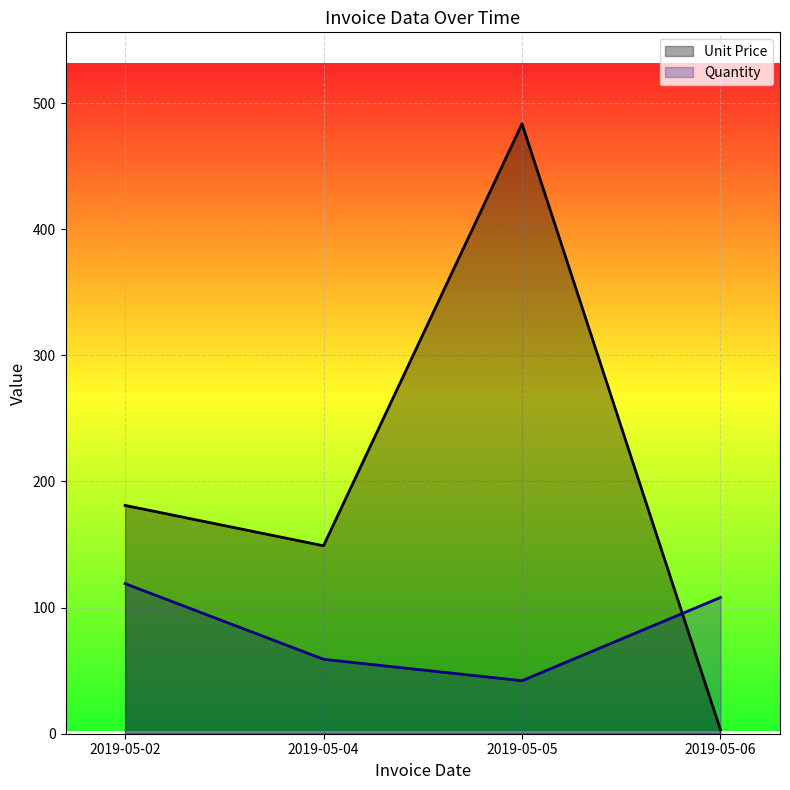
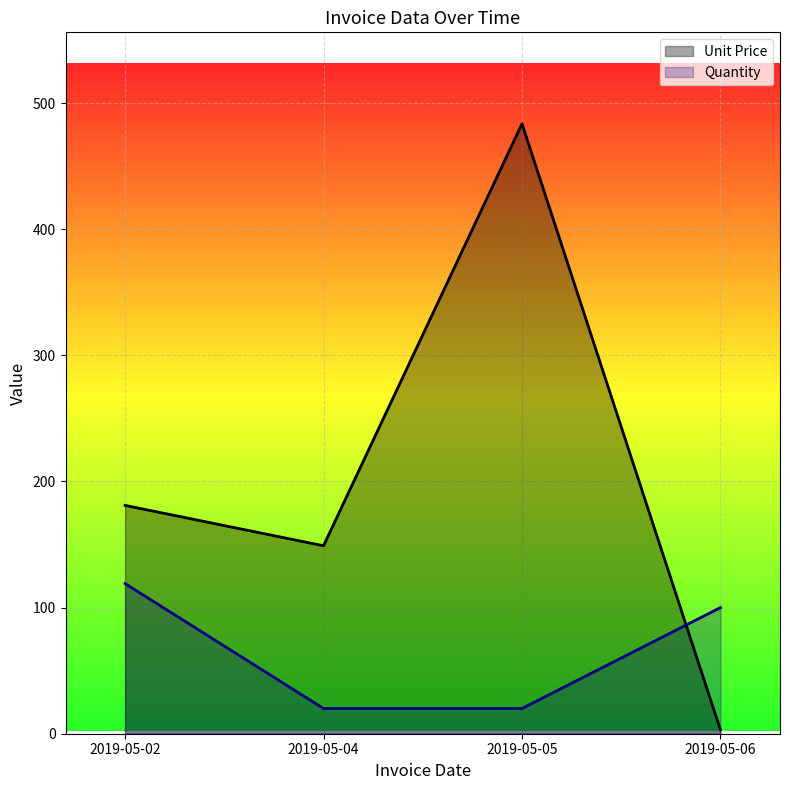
Quantity, 2019-05-04: 59 -> 20
Quantity, 2019-05-05: 42 -> 20
Quantity, 2019-05-06: 108 -> 100
